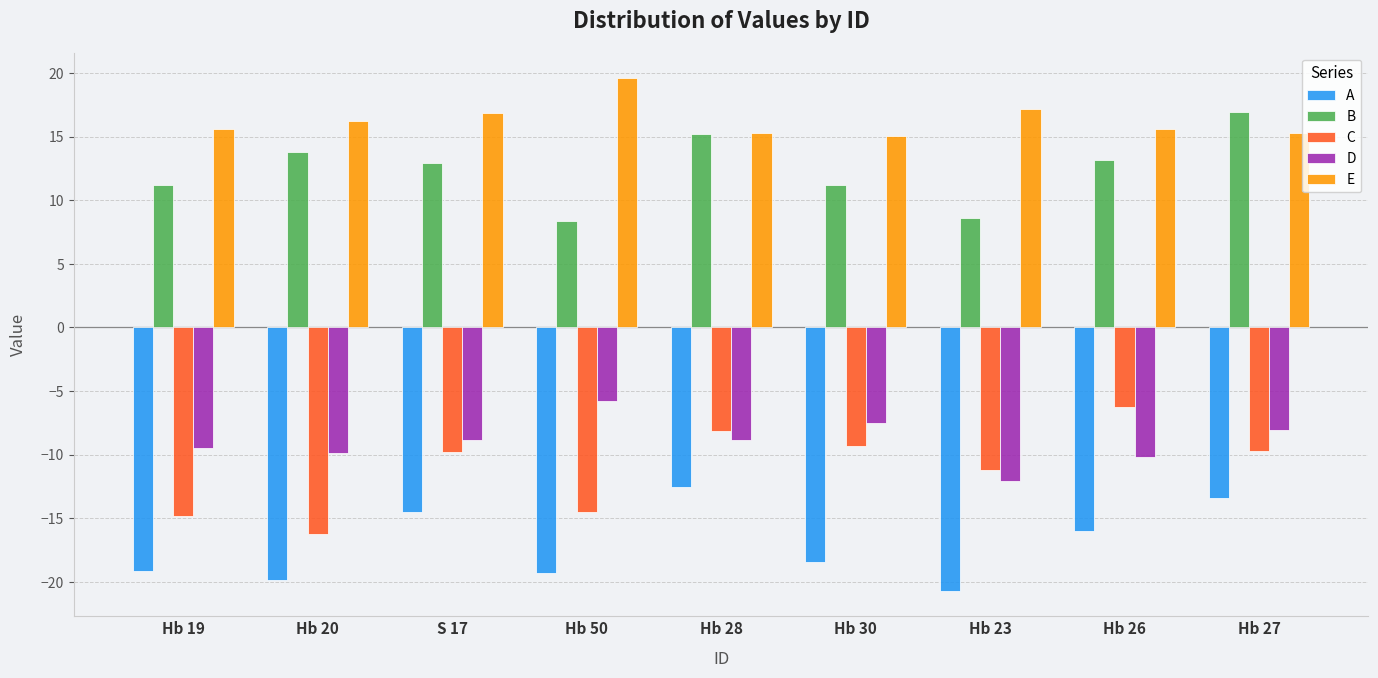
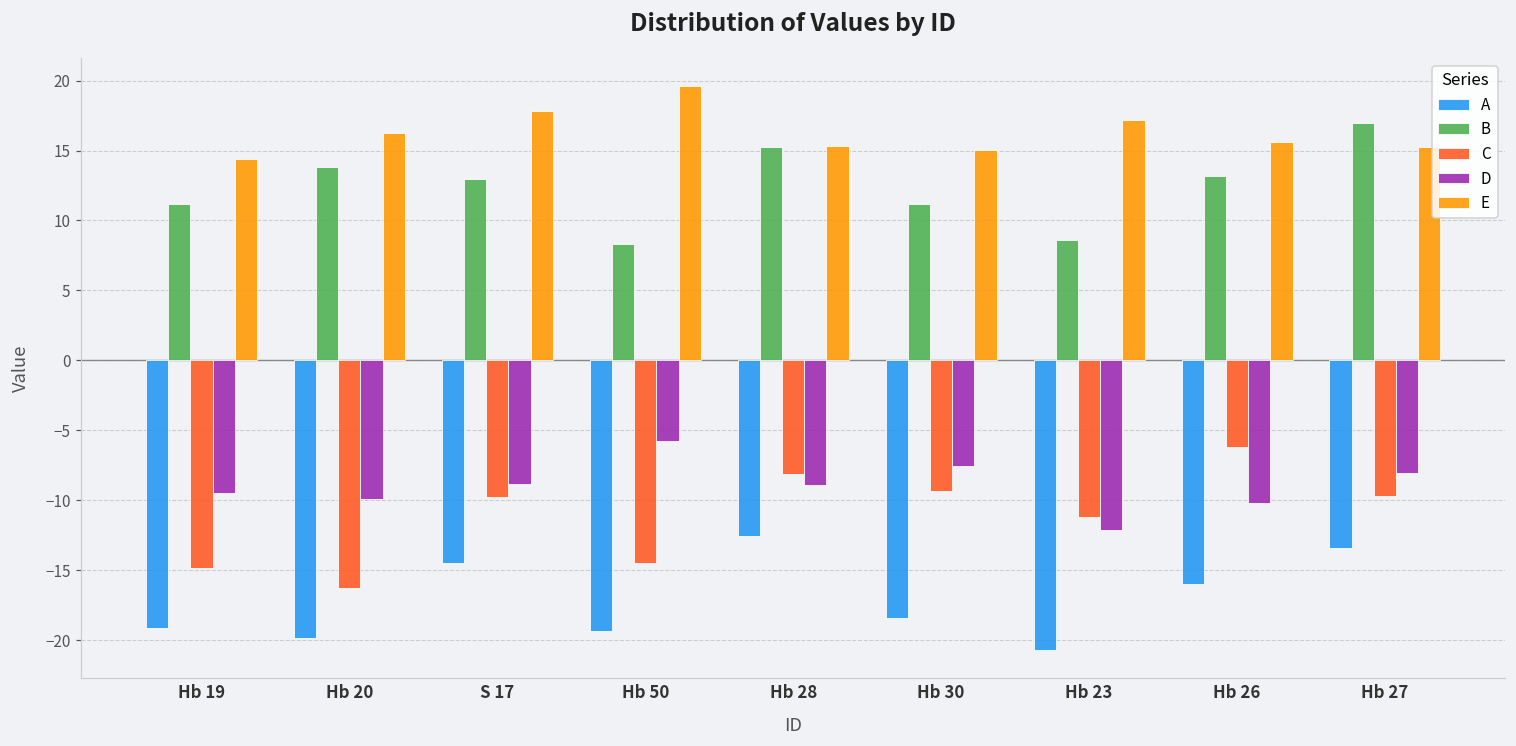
E, Hb 19: 15.6 -> 14.4
E, S 17: 16.9 -> 17.8
